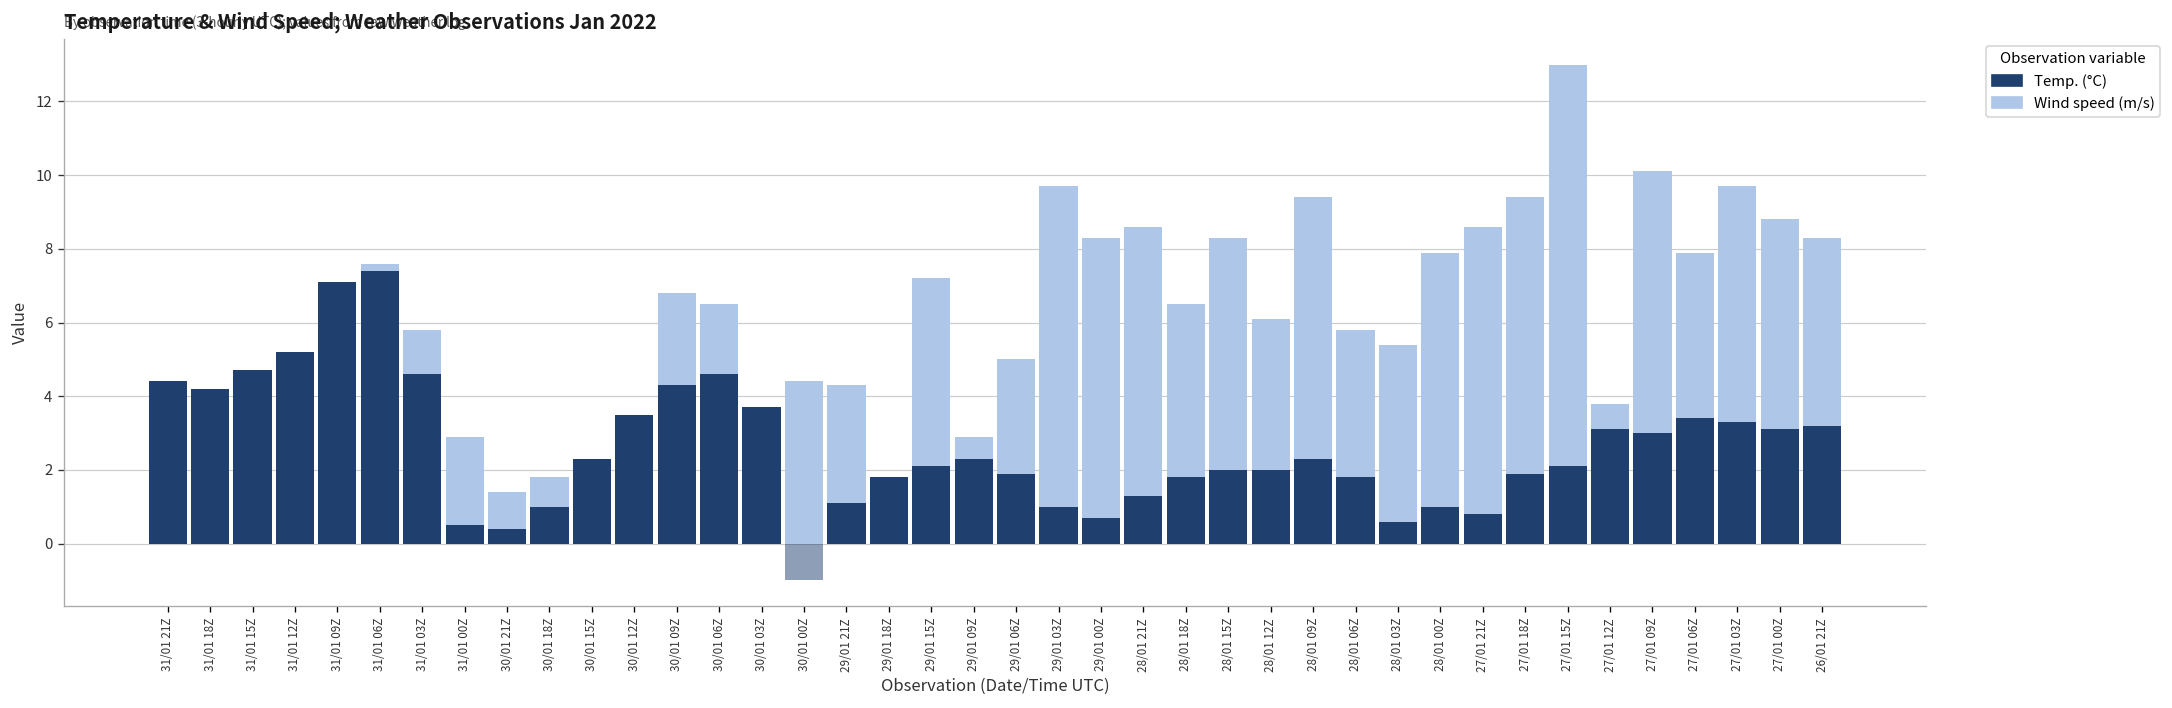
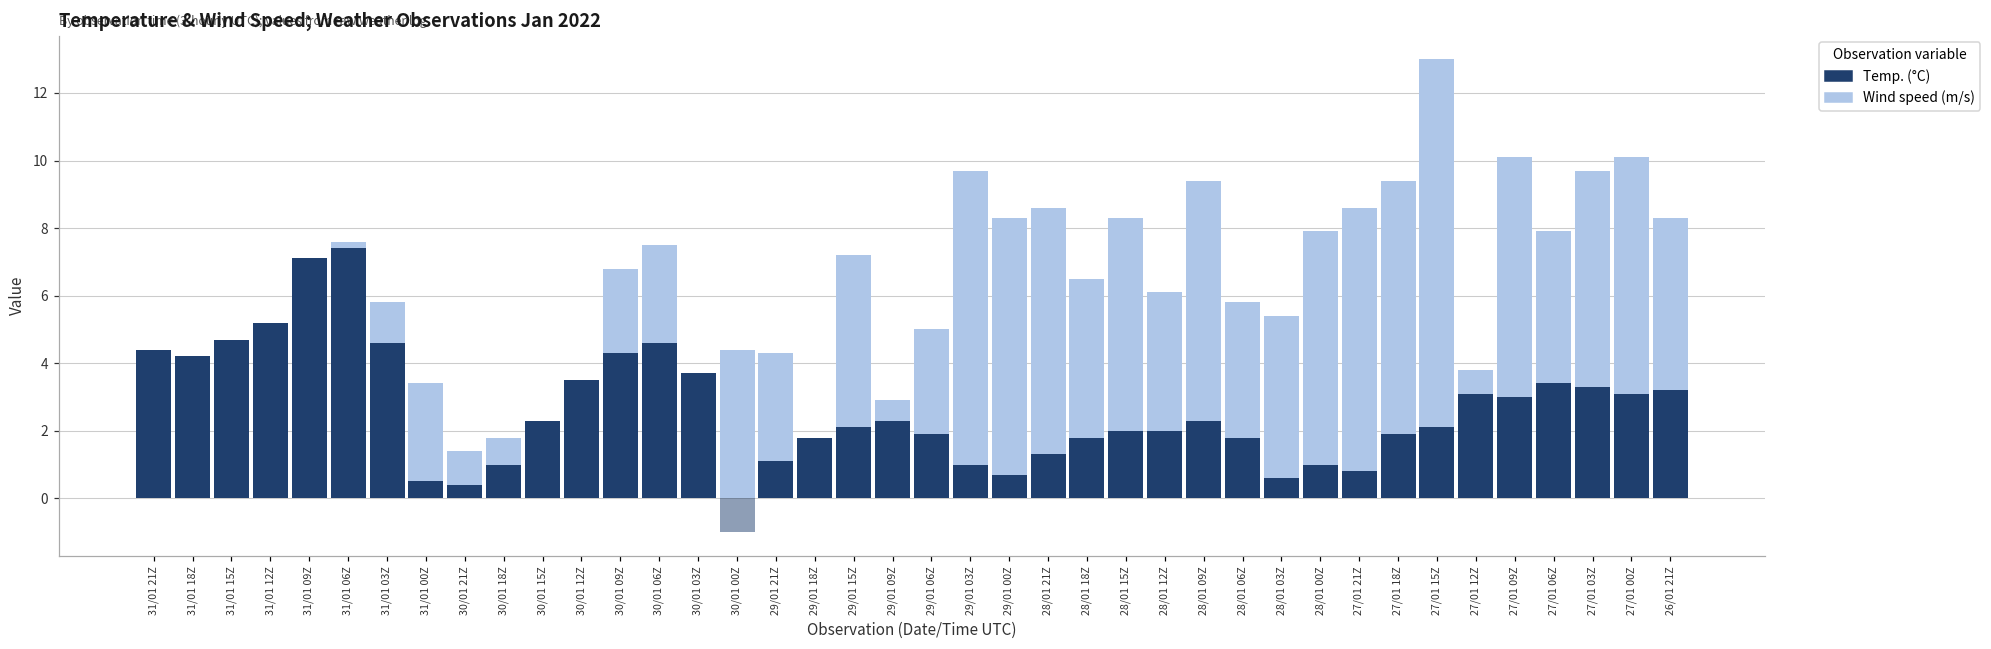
Wind speed (m/s), 31/01 00Z: 2.9 -> 3.4
Wind speed (m/s), 30/01 06Z: 6.5 -> 7.5
Wind speed (m/s), 27/01 00Z: 8.8 -> 10.1
